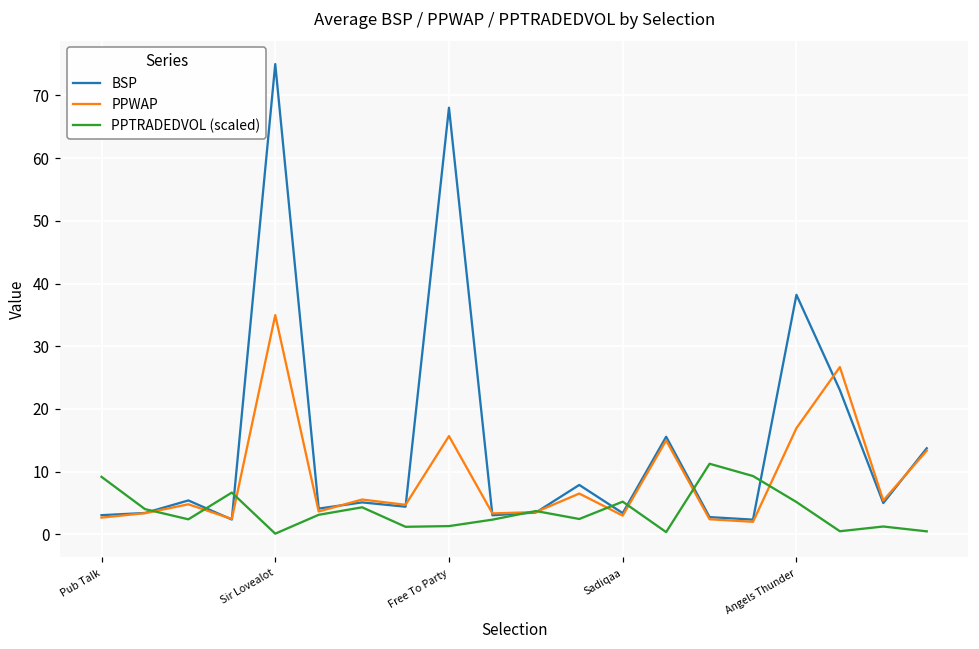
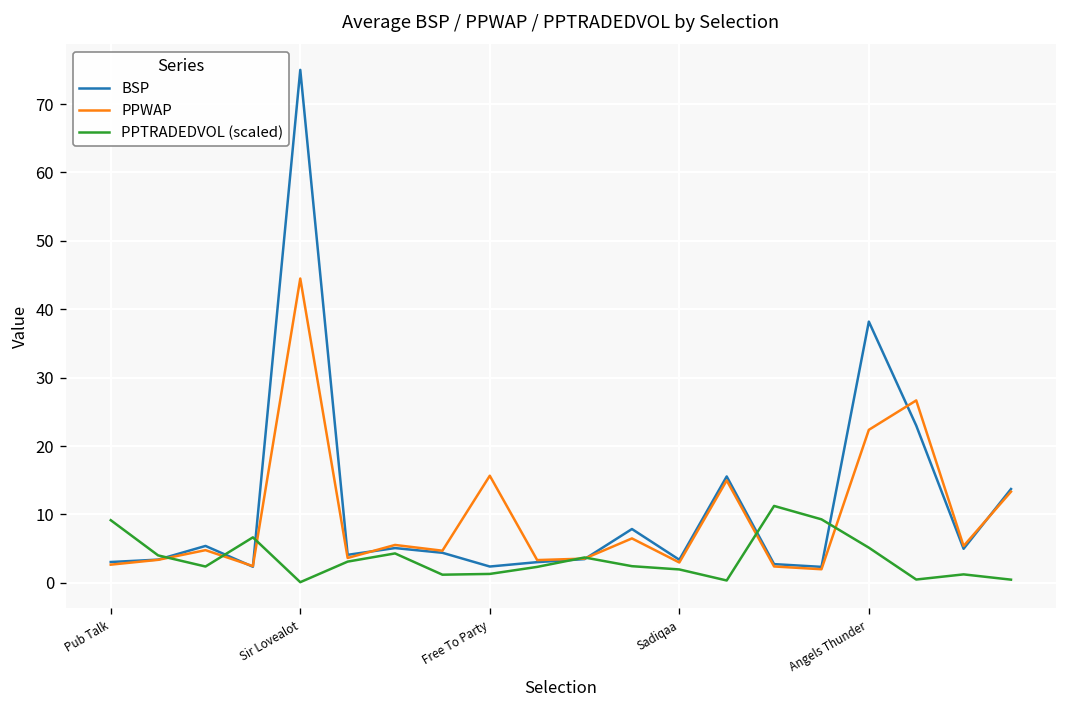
PPWAP, Sir Lovealot: 35 -> 44
BSP, Free To Party: 68 -> 2
PPTRADEDVOL (scaled), Sadiqaa: 5 -> 2
PPWAP, Angels Thunder: 17 -> 22
